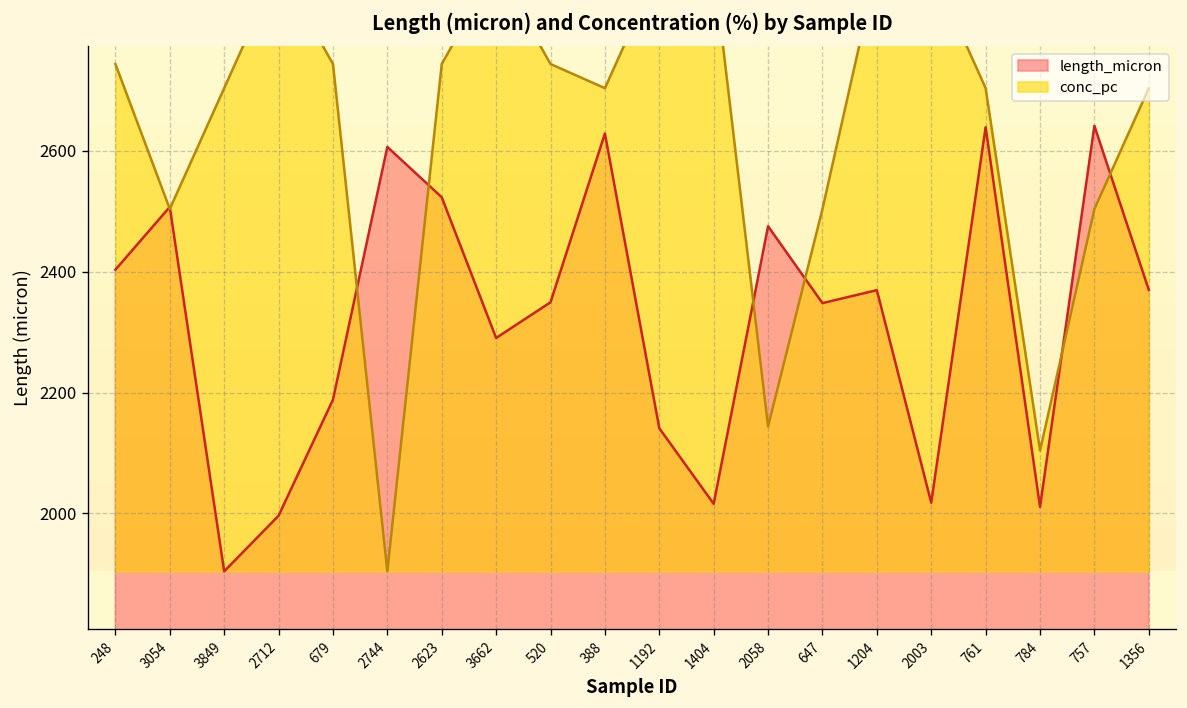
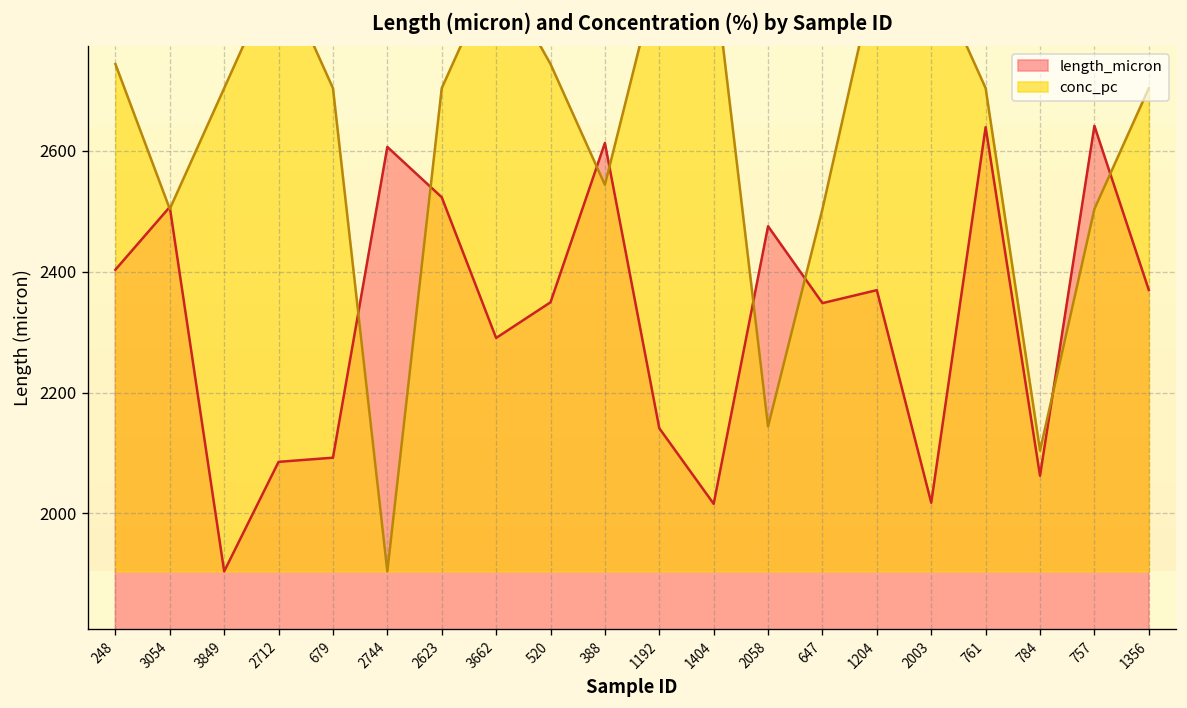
length_micron, 2712: 2000 -> 2090
length_micron, 679: 2190 -> 2090
conc_pc, 679: 2740 -> 2700
conc_pc, 2623: 2740 -> 2700
length_micron, 388: 2630 -> 2610
conc_pc, 388: 2700 -> 2540
length_micron, 784: 2010 -> 2060
